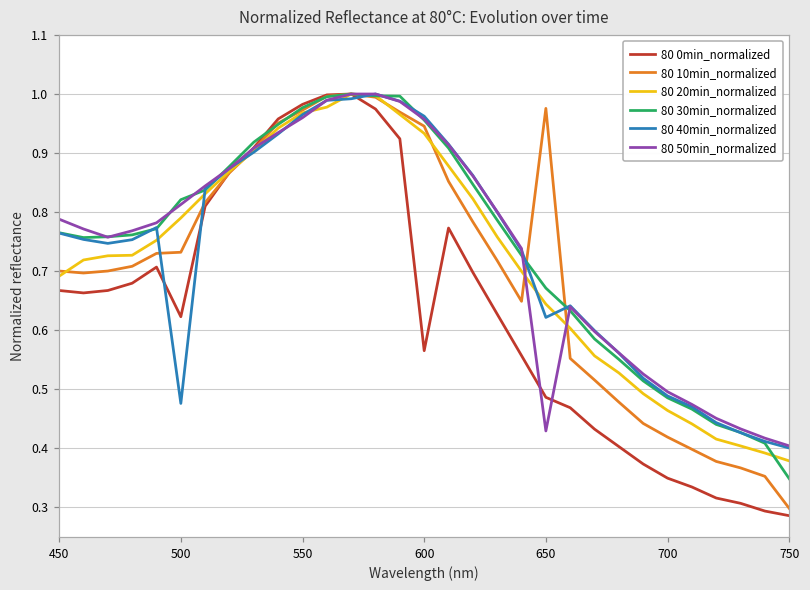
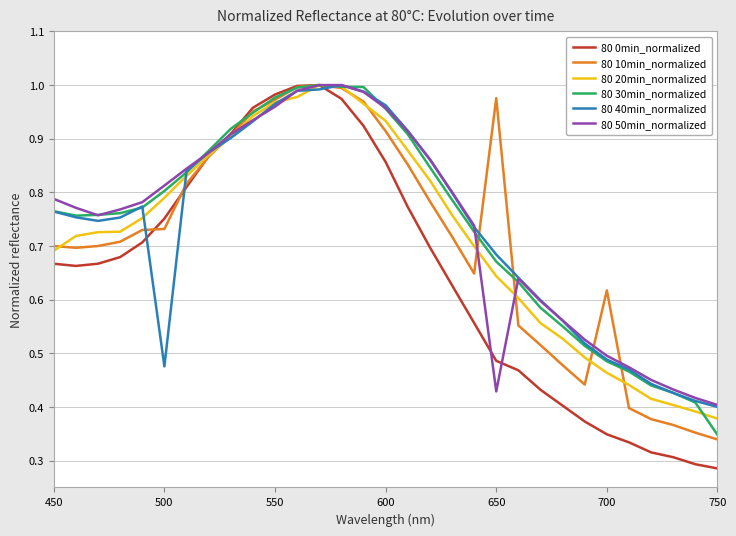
80 0min_normalized, 500: 0.62 -> 0.75
80 30min_normalized, 500: 0.82 -> 0.80
80 0min_normalized, 600: 0.57 -> 0.86
80 10min_normalized, 600: 0.95 -> 0.91
80 40min_normalized, 650: 0.62 -> 0.68
80 10min_normalized, 700: 0.42 -> 0.62
80 10min_normalized, 750: 0.30 -> 0.34
